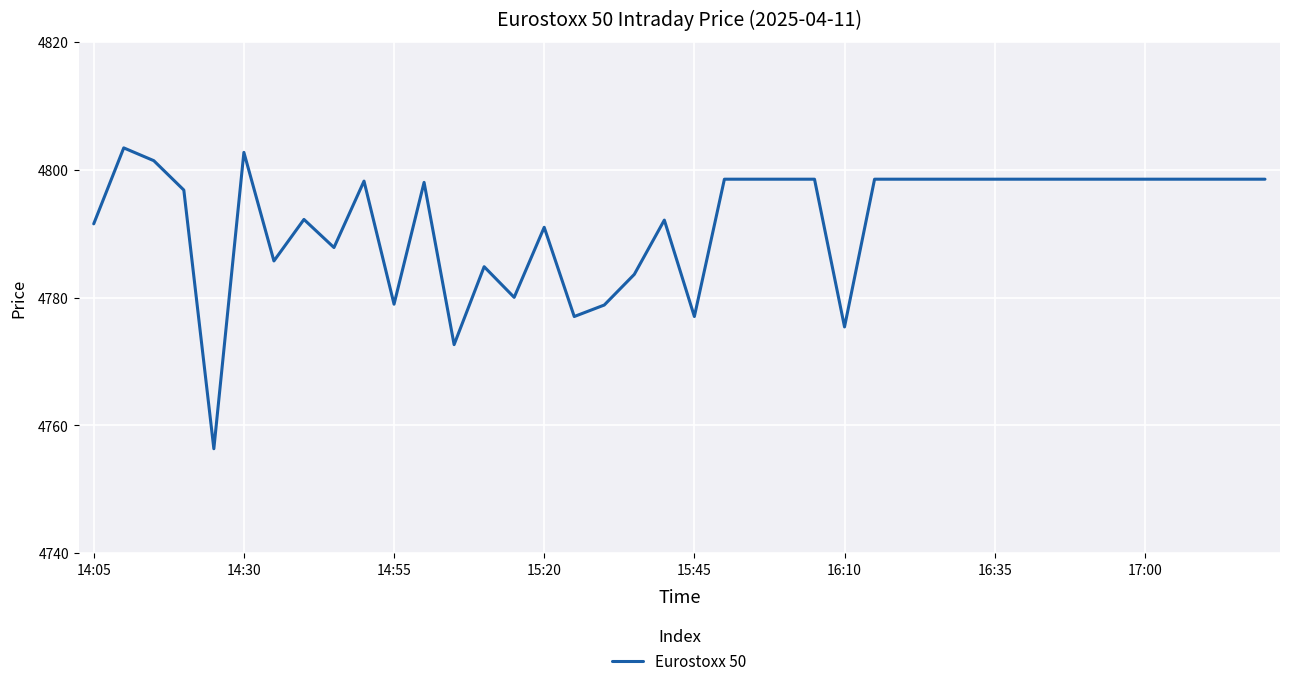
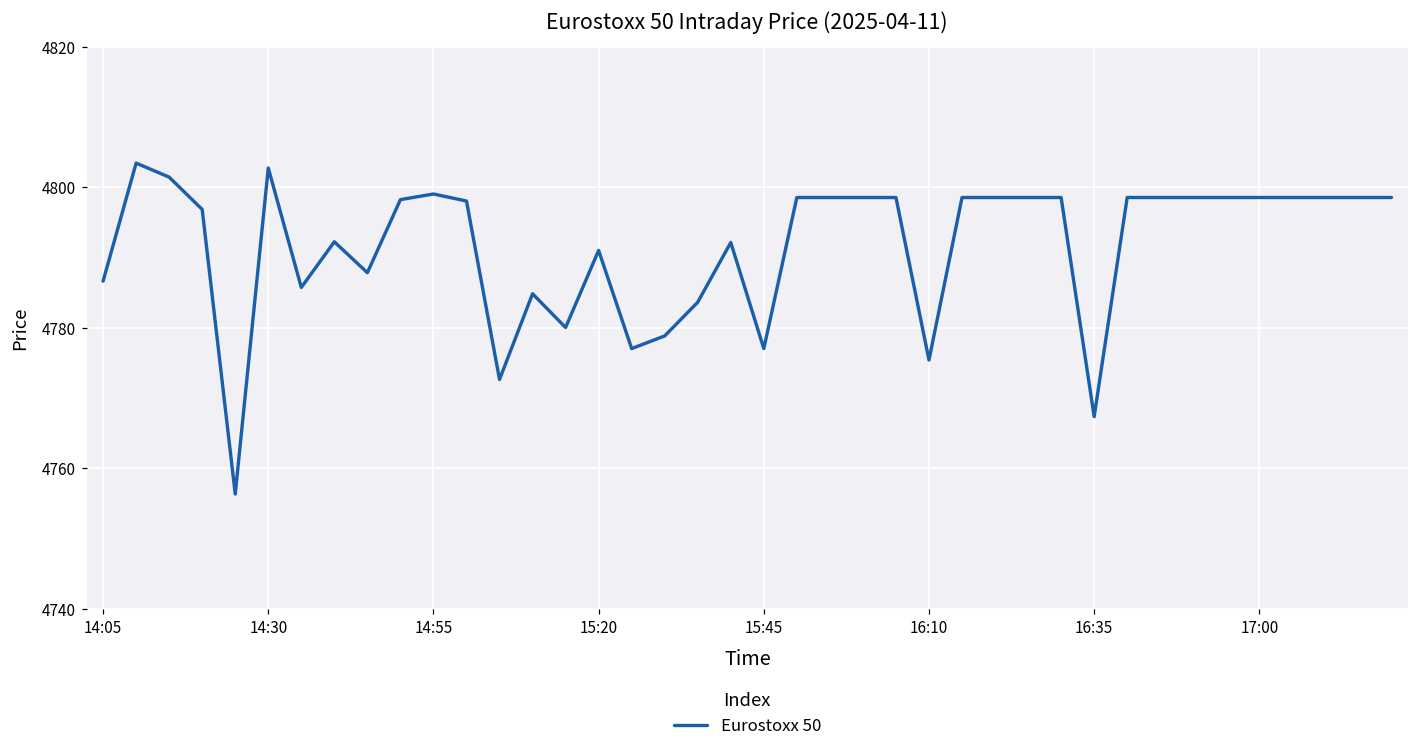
14:05: 4792 -> 4787
14:55: 4779 -> 4799
16:35: 4799 -> 4767
